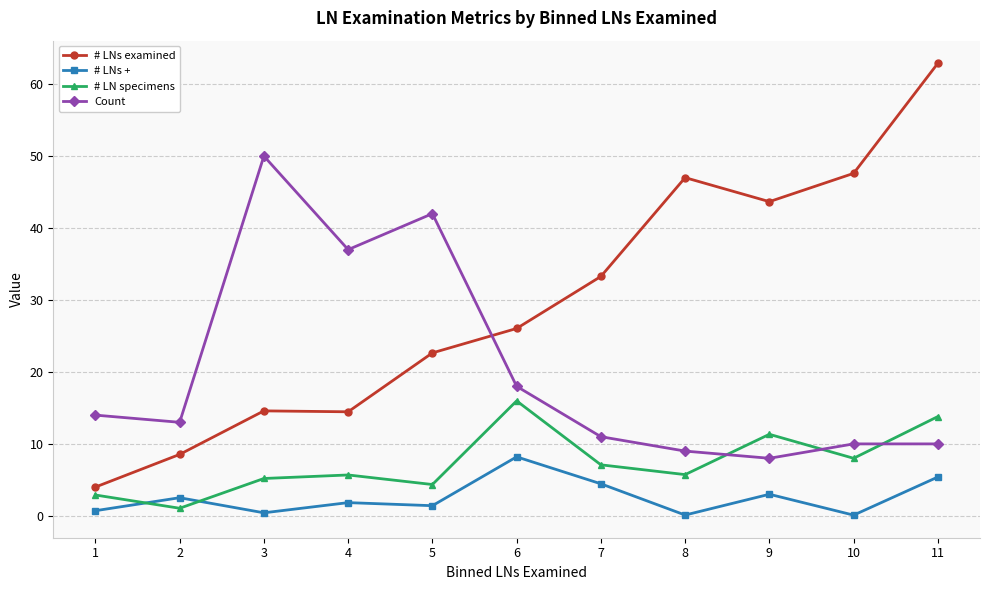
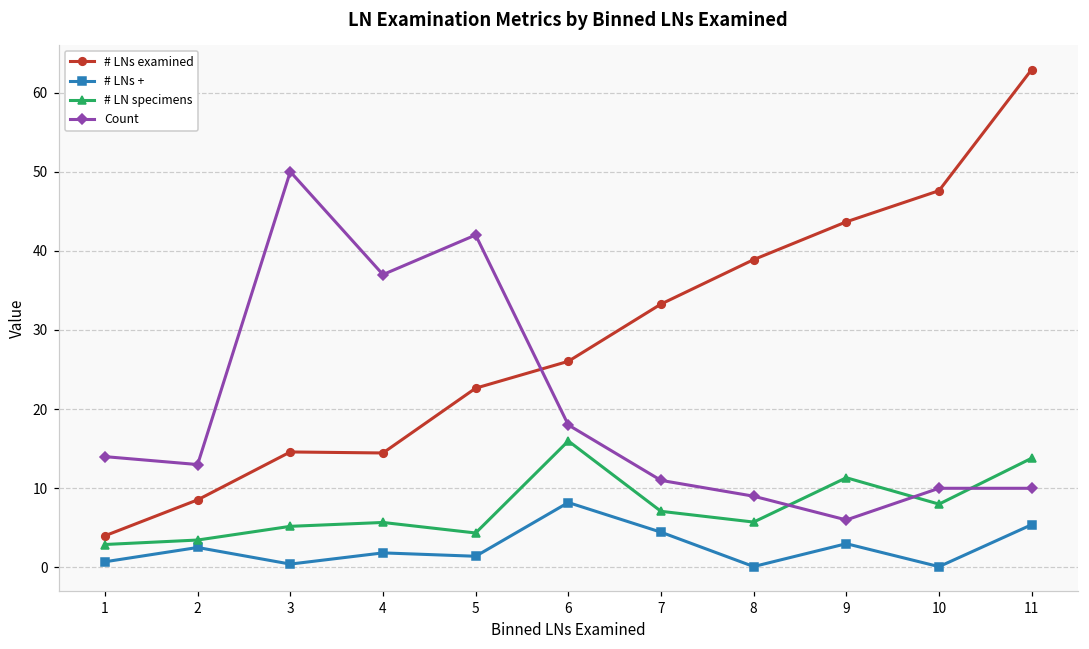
# LN specimens, 2: 1 -> 3
# LNs examined, 8: 47 -> 39
Count, 9: 8 -> 6
